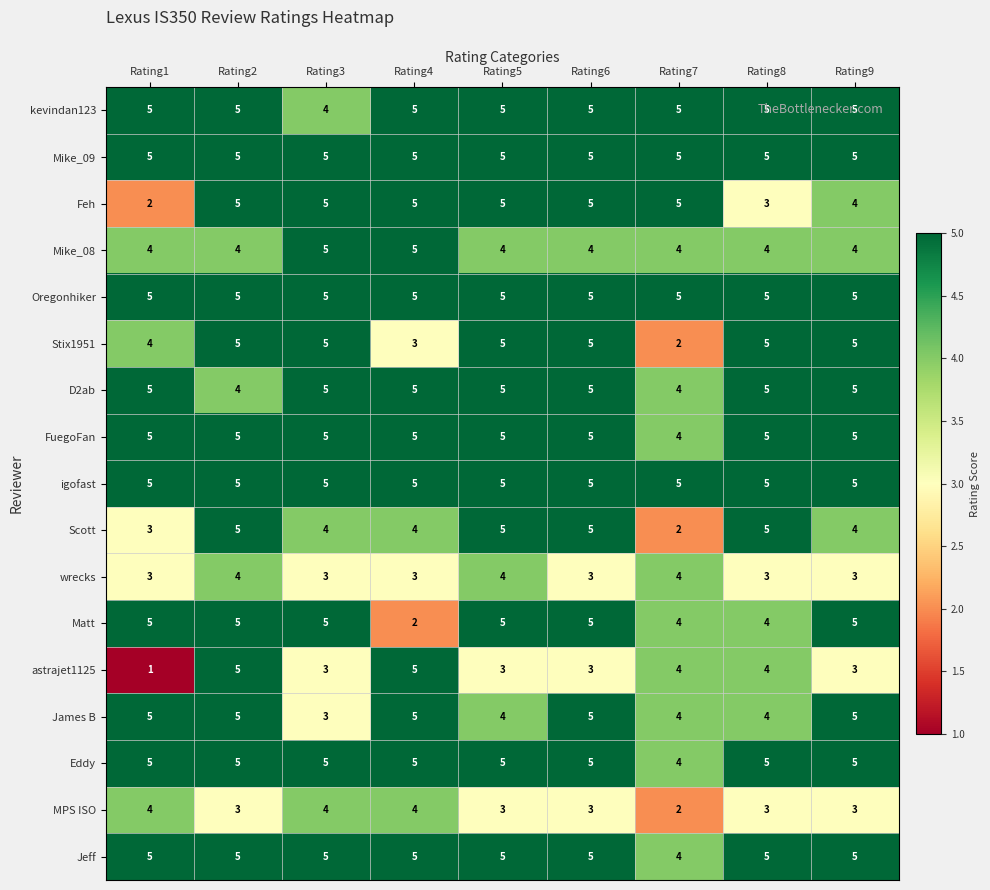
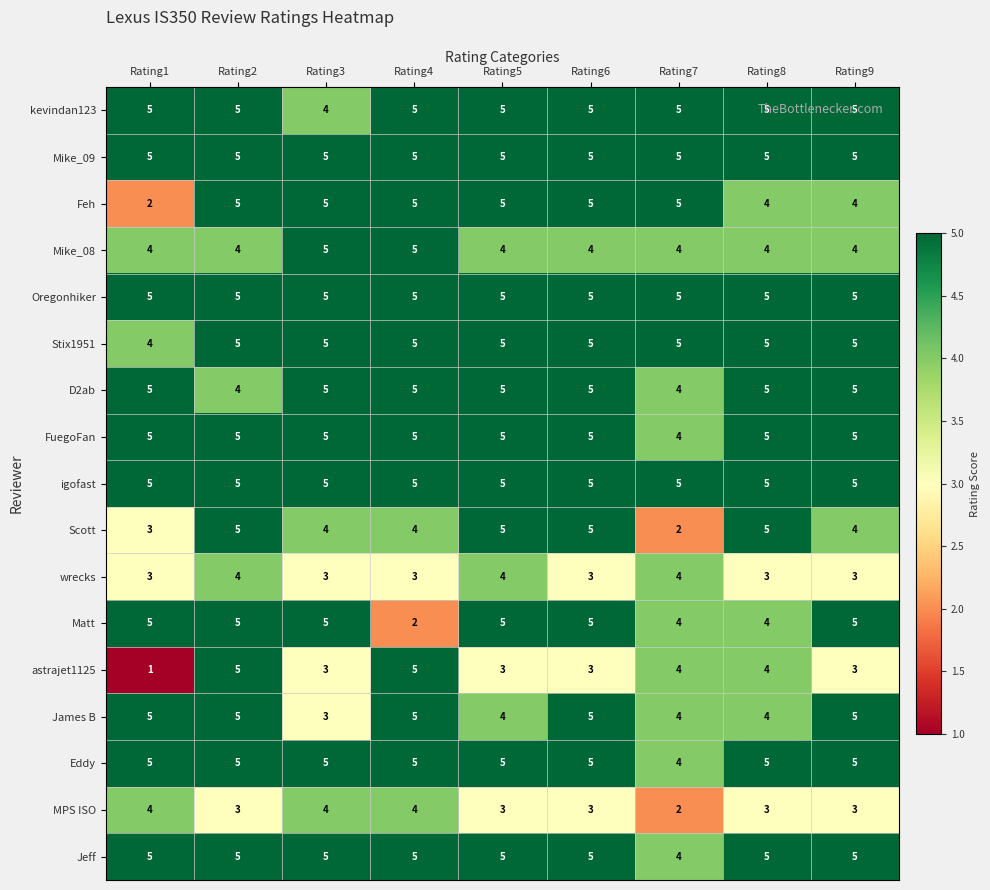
Feh, Rating8: 3 -> 4
Stix1951, Rating4: 3 -> 5
Stix1951, Rating7: 2 -> 5
